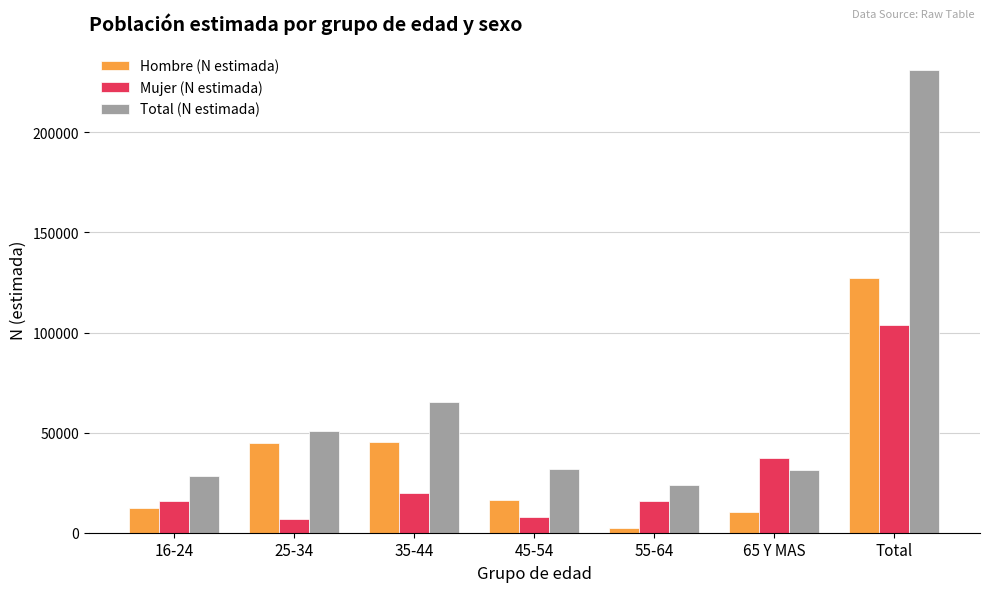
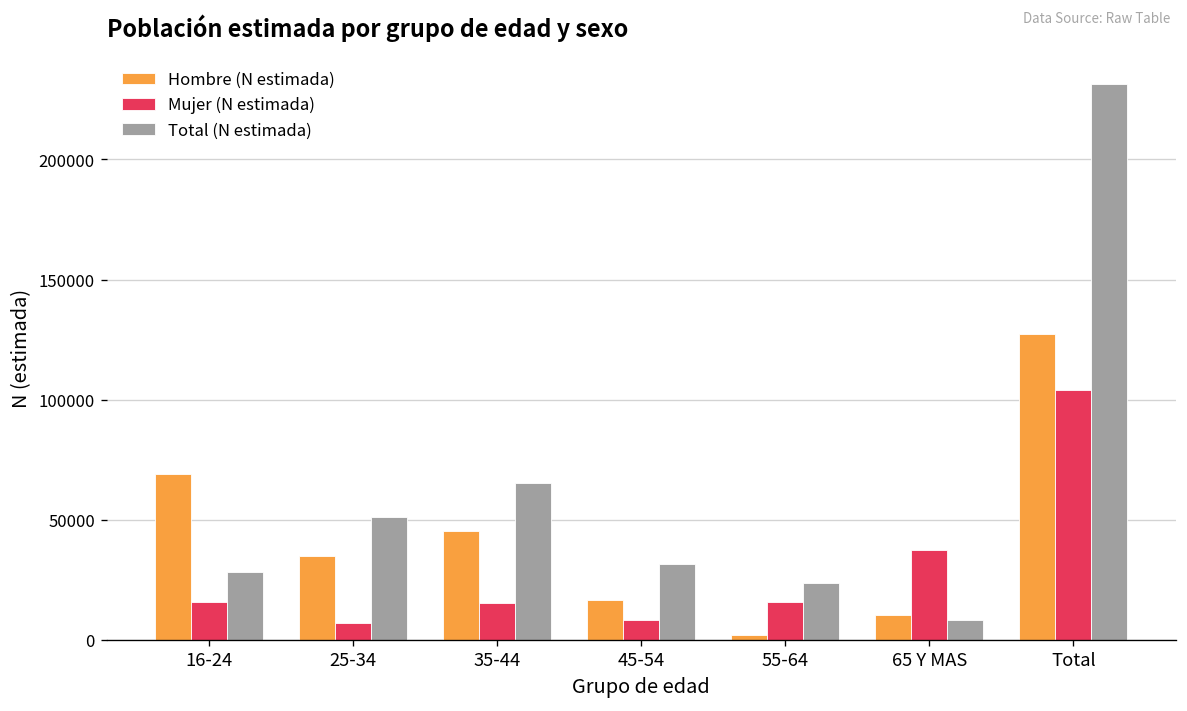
Hombre (N estimada), 16-24: 12000 -> 69000
Hombre (N estimada), 25-34: 45000 -> 35000
Mujer (N estimada), 35-44: 20000 -> 16000
Total (N estimada), 65 Y MAS: 31000 -> 8000
